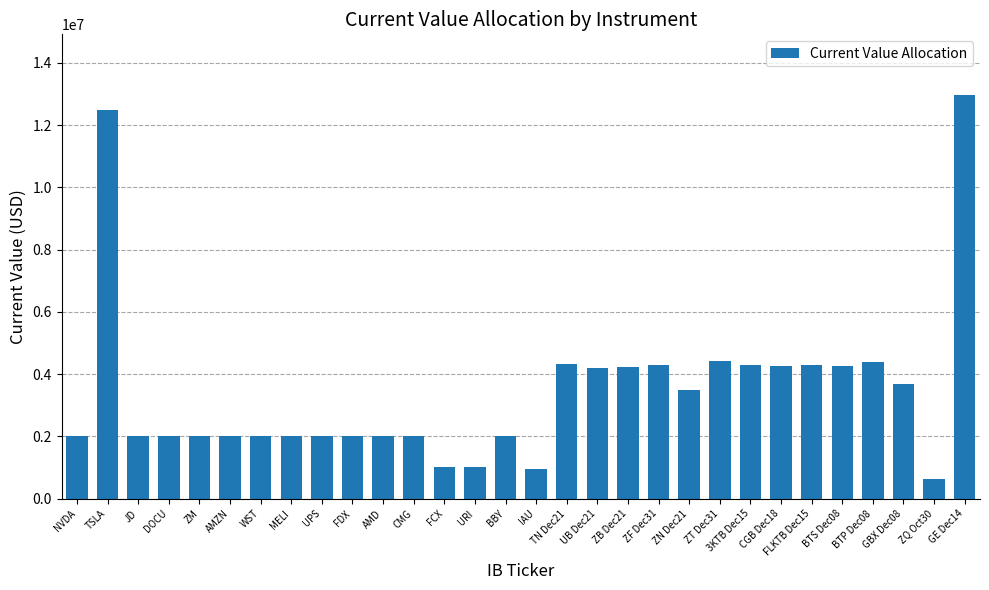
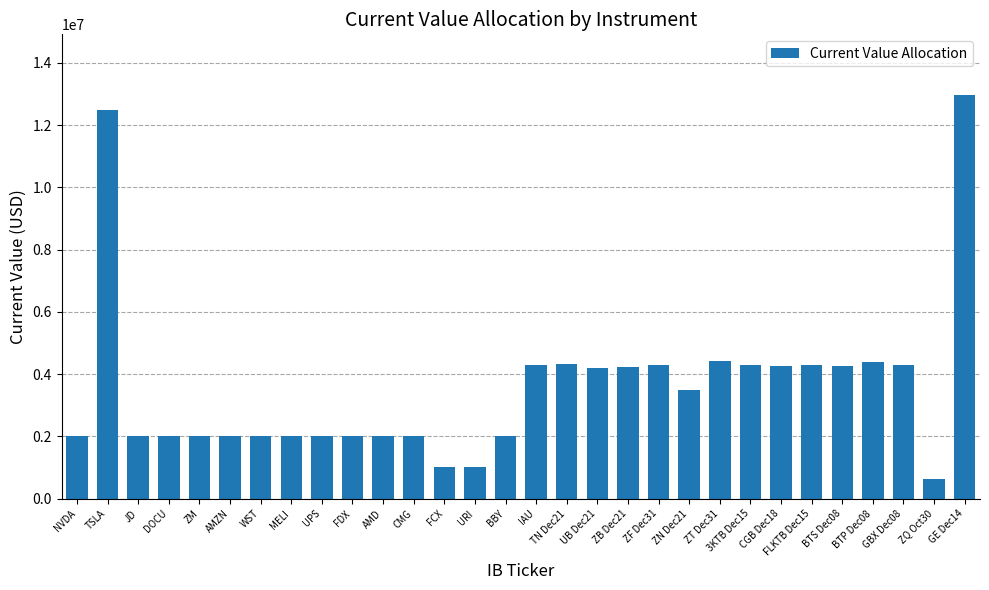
IAU: 1000000 -> 4300000
GBX Dec08: 3700000 -> 4300000
